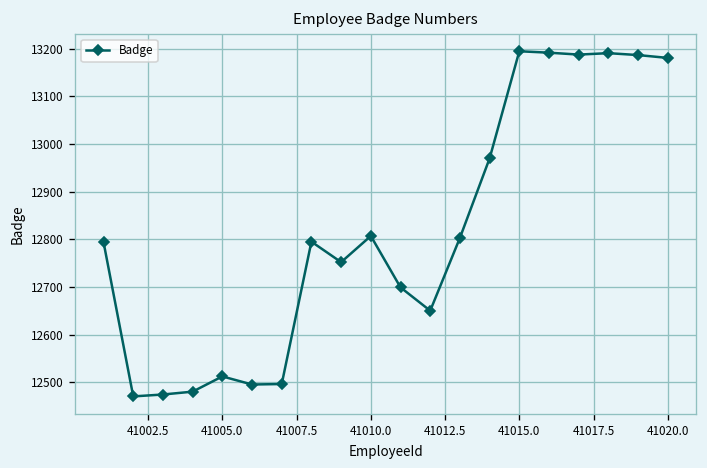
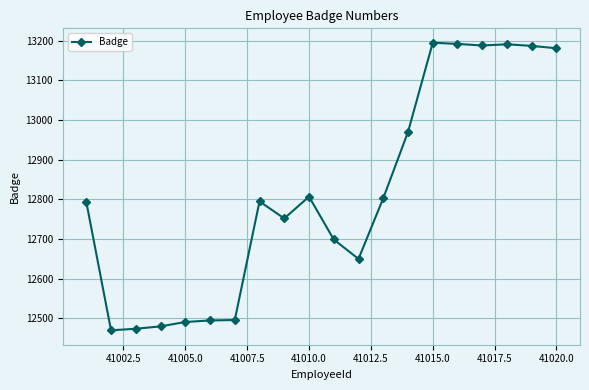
41005.0: 12510 -> 12490
